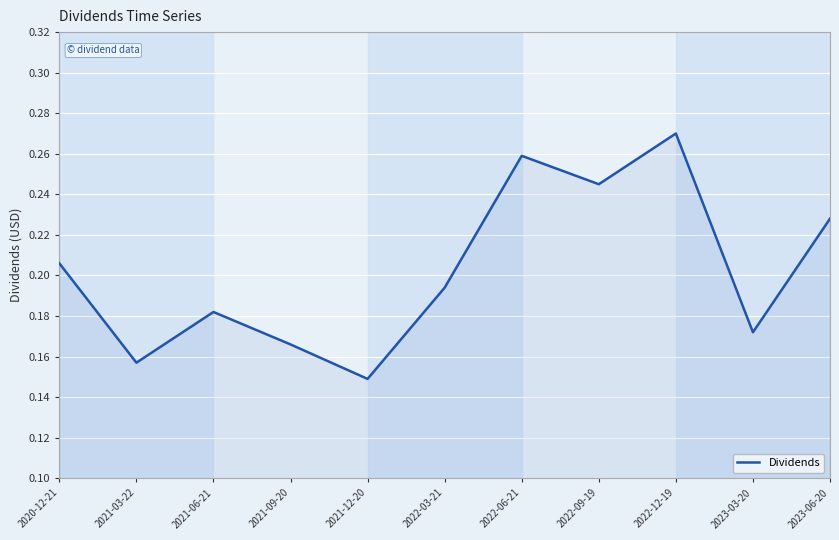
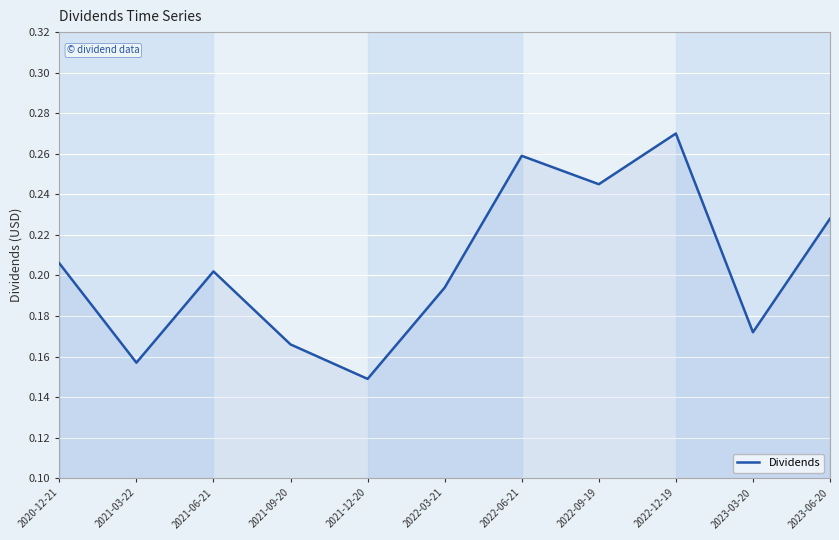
2021-06-21: 0.182 -> 0.202
